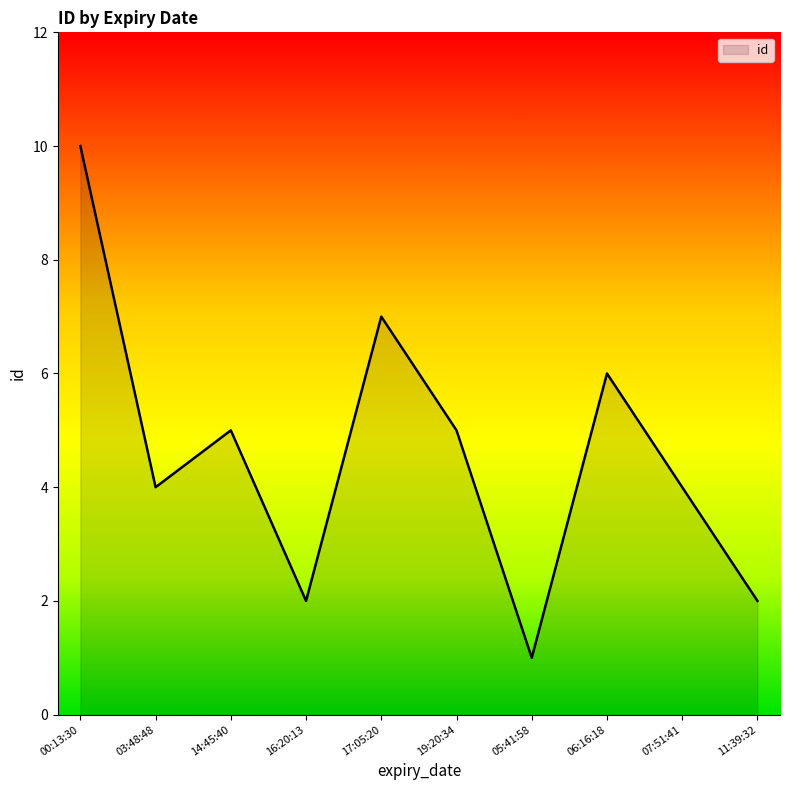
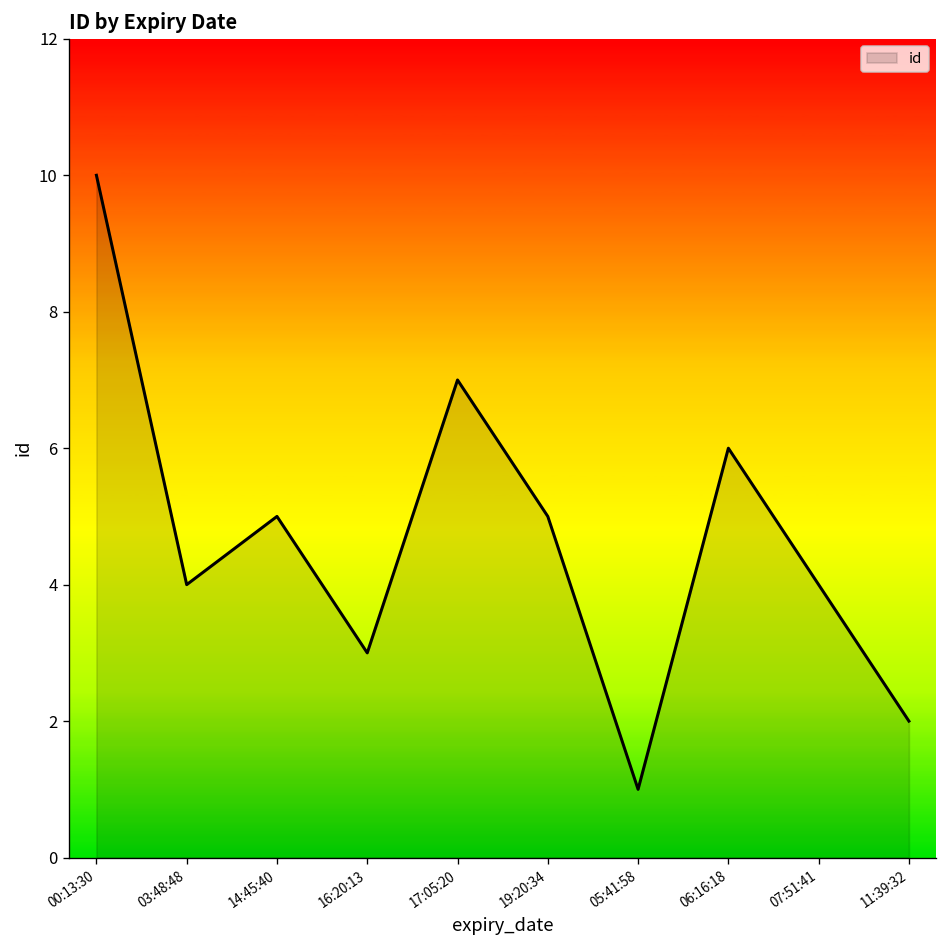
16:20:13: 2 -> 3
